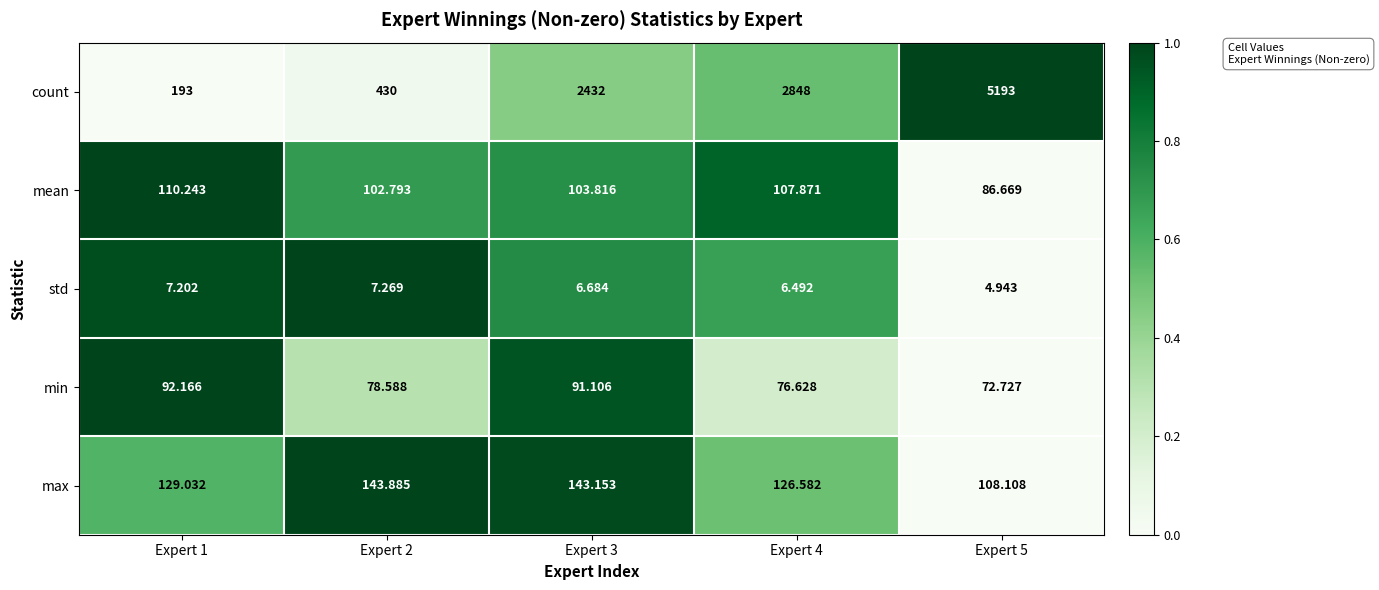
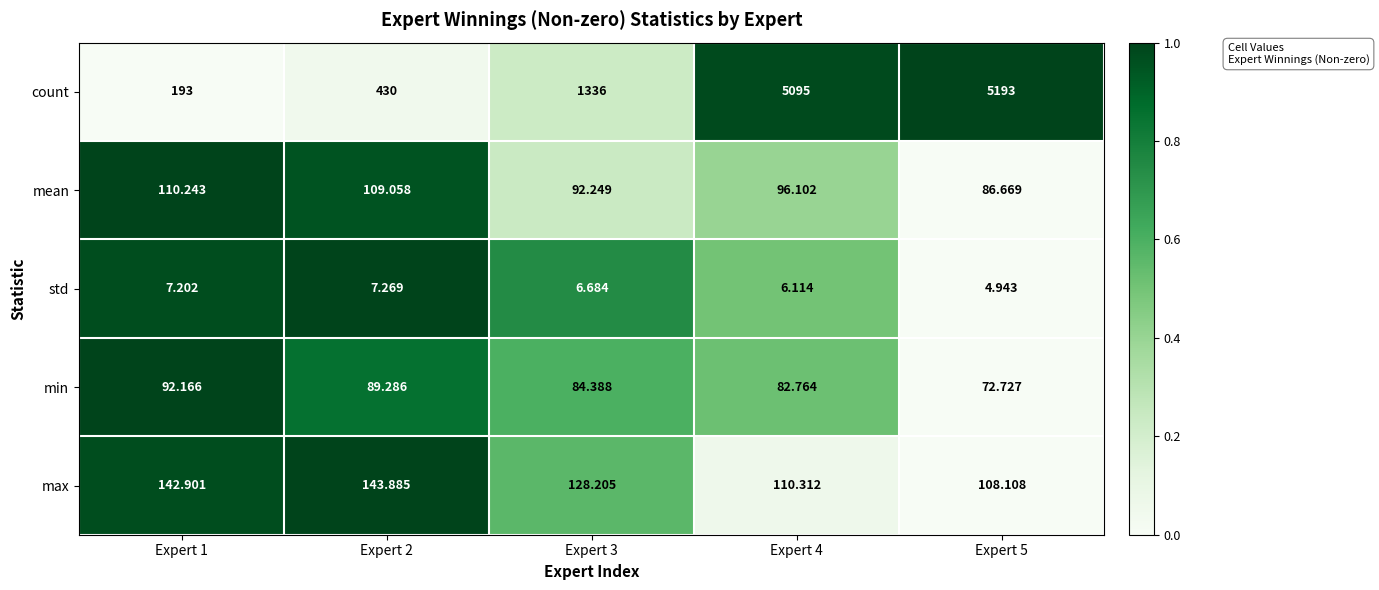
count, Expert 3: 2432 -> 1336
count, Expert 4: 2848 -> 5095
mean, Expert 2: 102.793 -> 109.058
mean, Expert 3: 103.816 -> 92.249
mean, Expert 4: 107.871 -> 96.102
std, Expert 4: 6.492 -> 6.114
min, Expert 2: 78.588 -> 89.286
min, Expert 3: 91.106 -> 84.388
min, Expert 4: 76.628 -> 82.764
max, Expert 1: 129.032 -> 142.901
max, Expert 3: 143.153 -> 128.205
max, Expert 4: 126.582 -> 110.312
